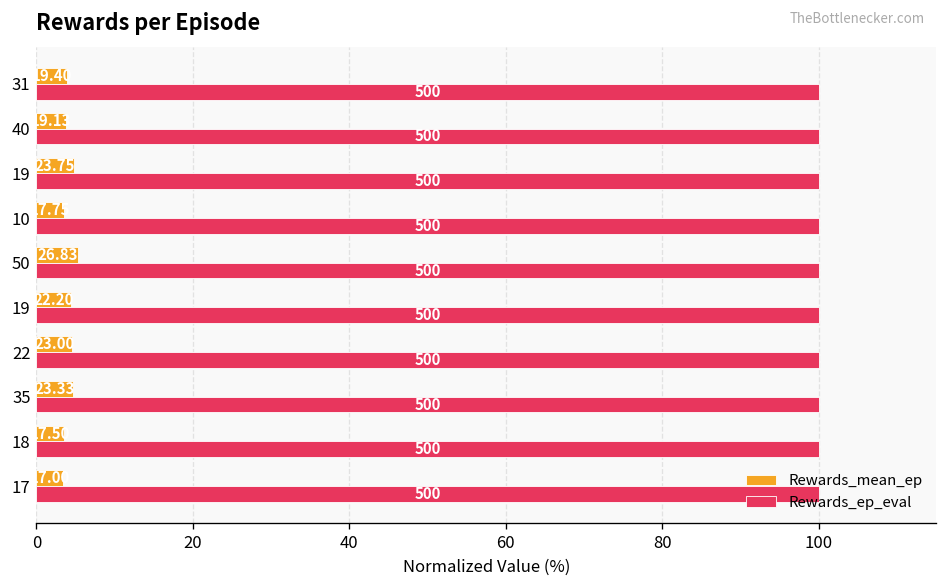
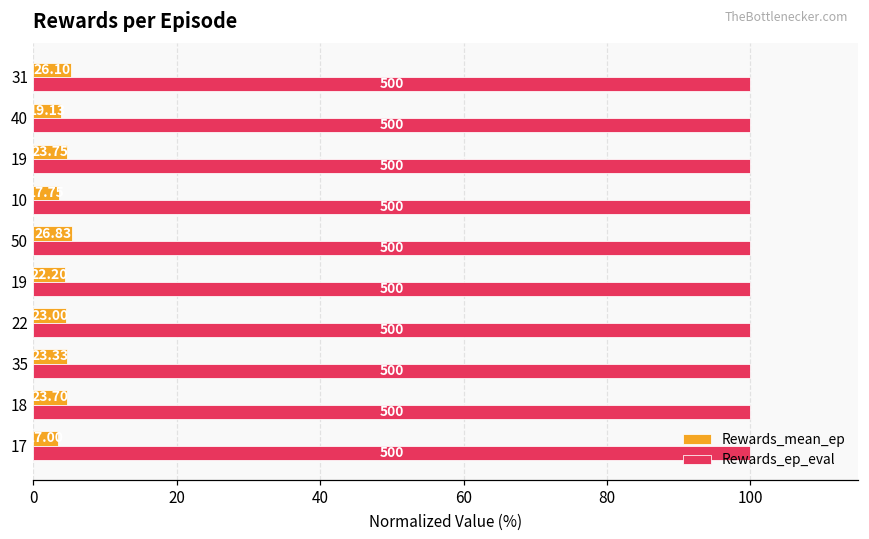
Rewards_mean_ep, 31: 19.40 -> 26.10
Rewards_mean_ep, 18: 17.50 -> 23.70
